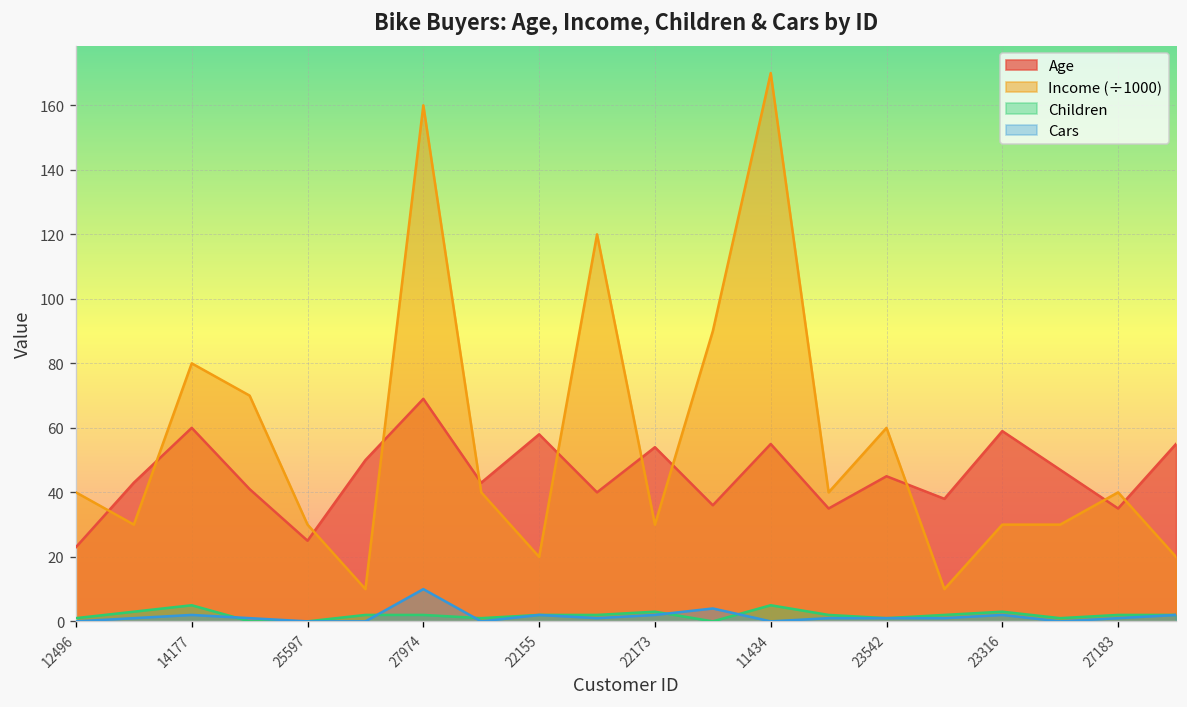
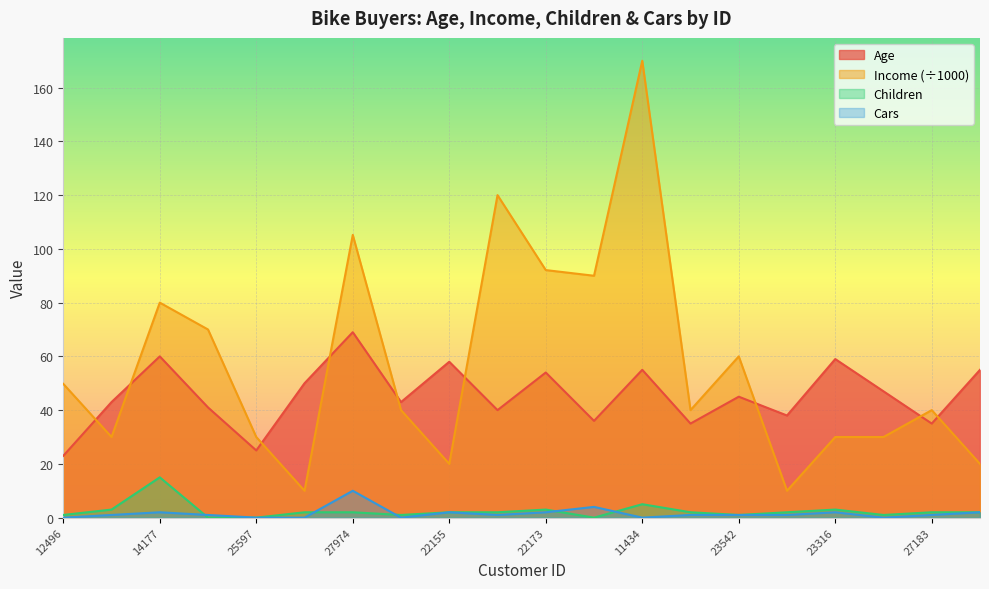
Income (÷1000), 12496: 40 -> 50
Children, 14177: 5 -> 15
Income (÷1000), 27974: 160 -> 105
Income (÷1000), 22173: 30 -> 92
